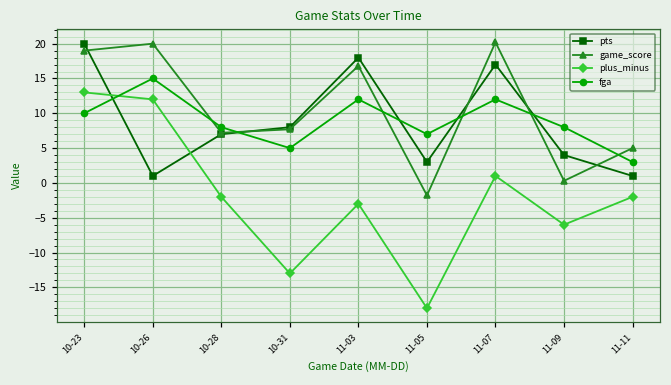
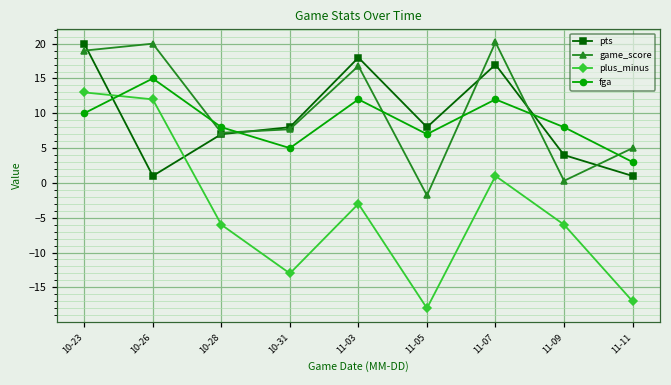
plus_minus, 10-28: -2 -> -6
pts, 11-05: 3 -> 8
plus_minus, 11-11: -2 -> -17
